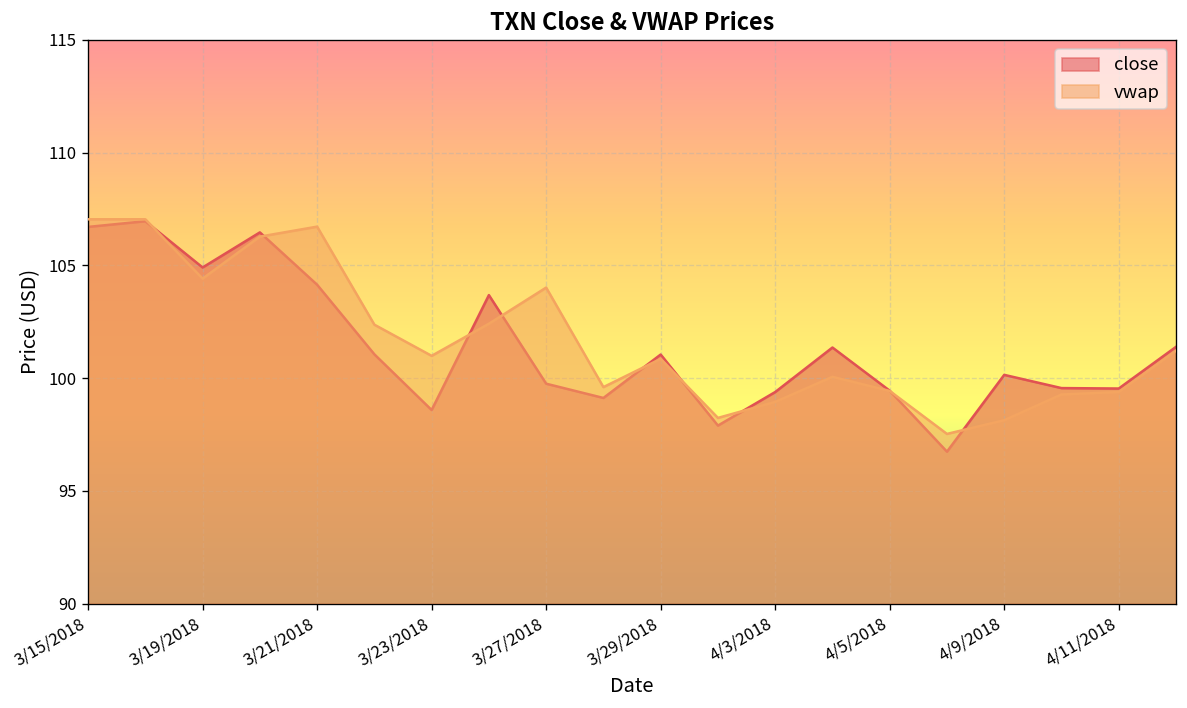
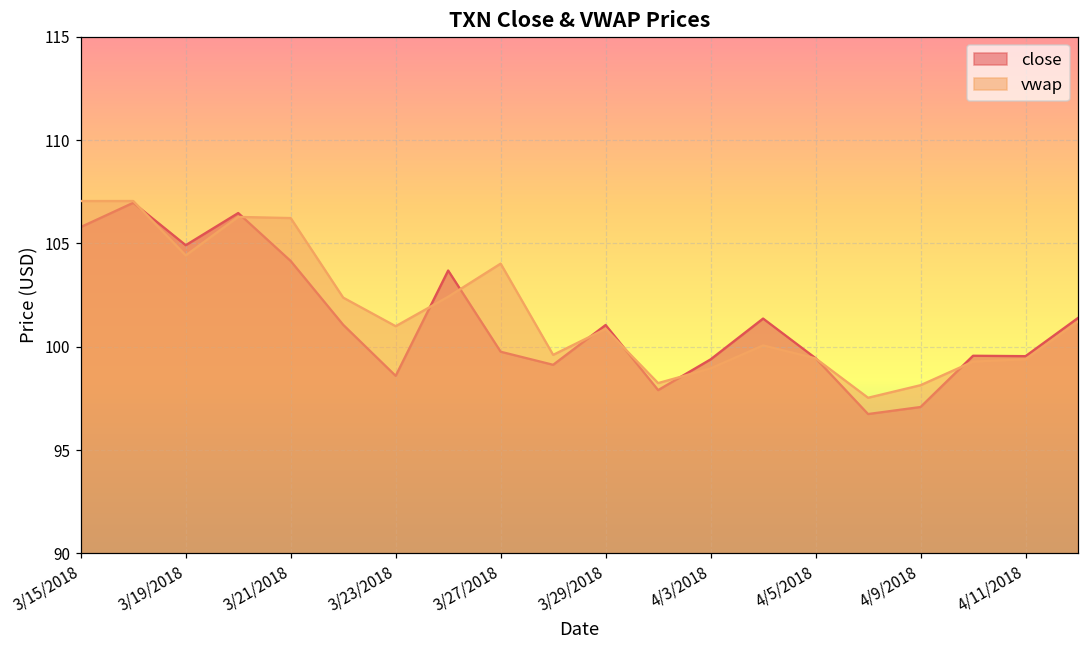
close, 3/15/2018: 106.7 -> 105.8
vwap, 3/21/2018: 106.7 -> 106.2
close, 4/9/2018: 100.1 -> 97.1
